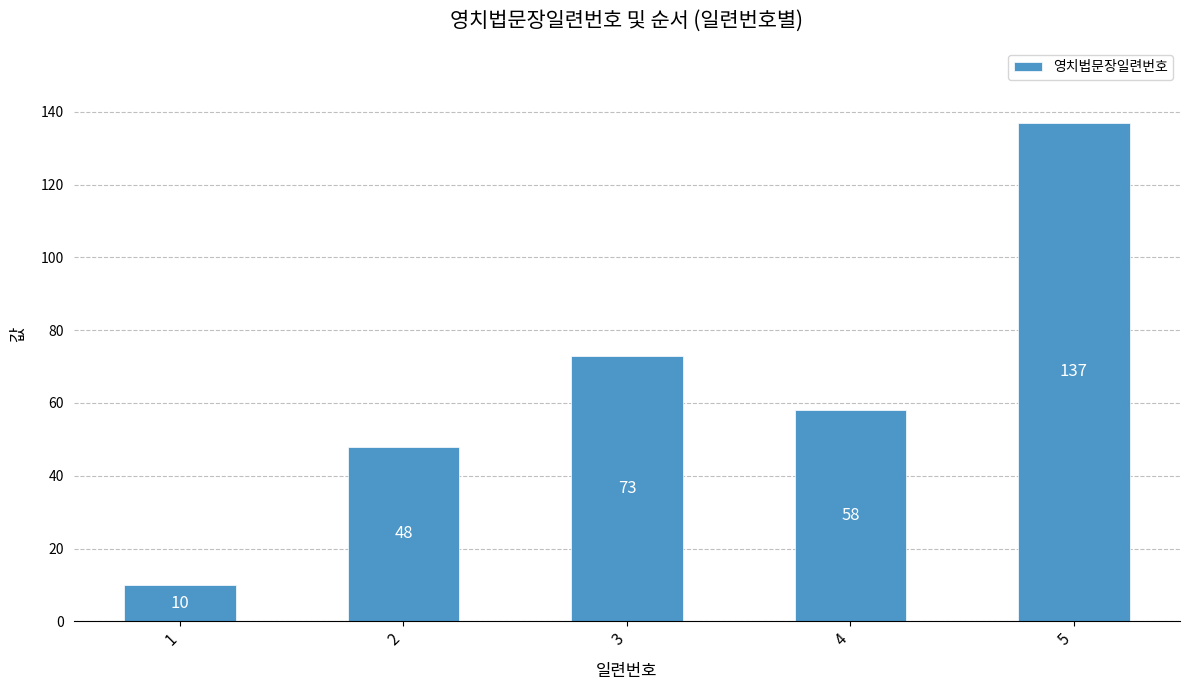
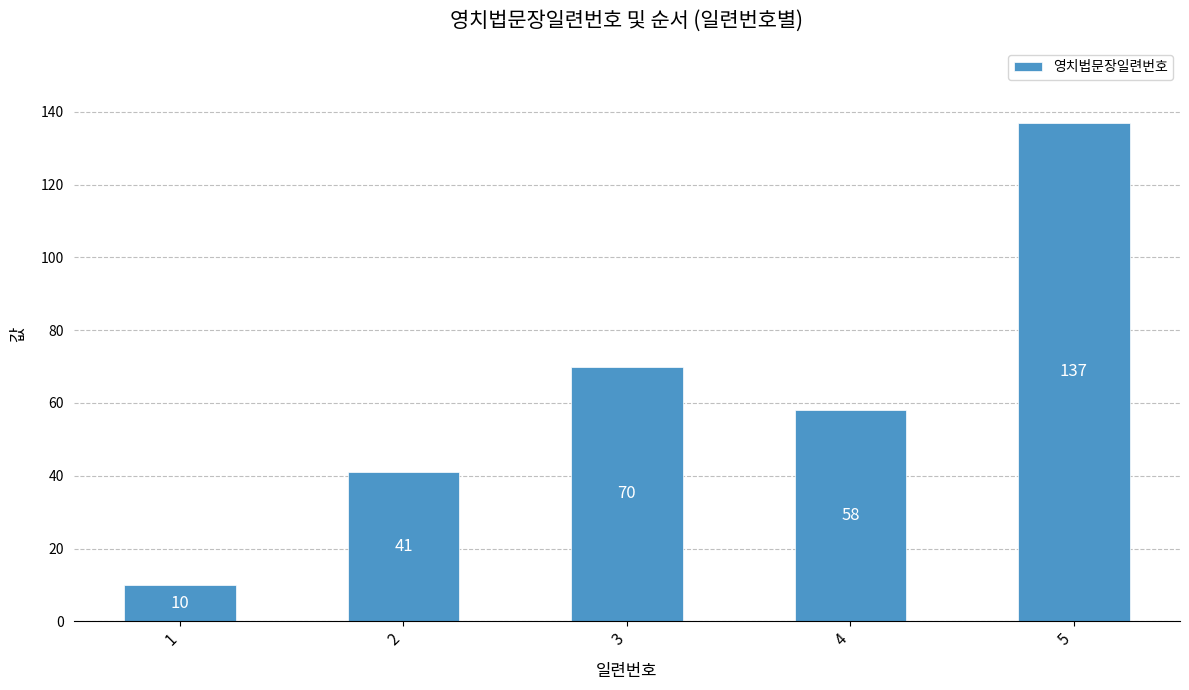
2: 48 -> 41
3: 73 -> 70
